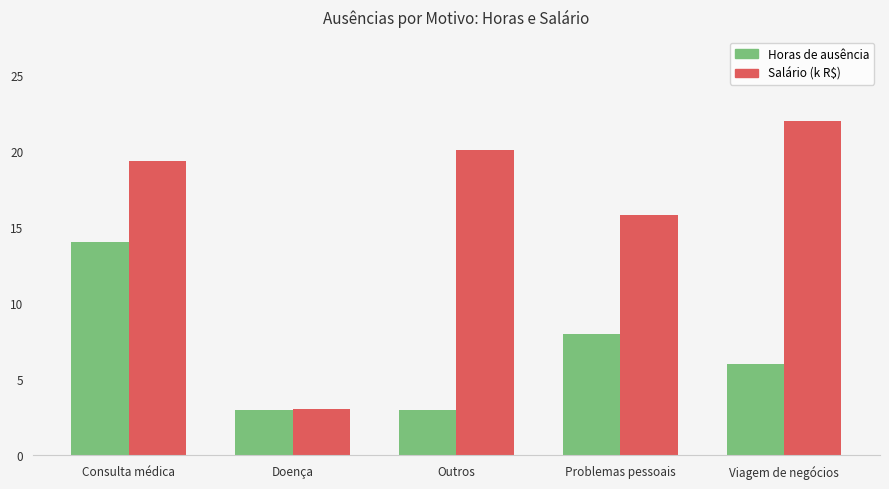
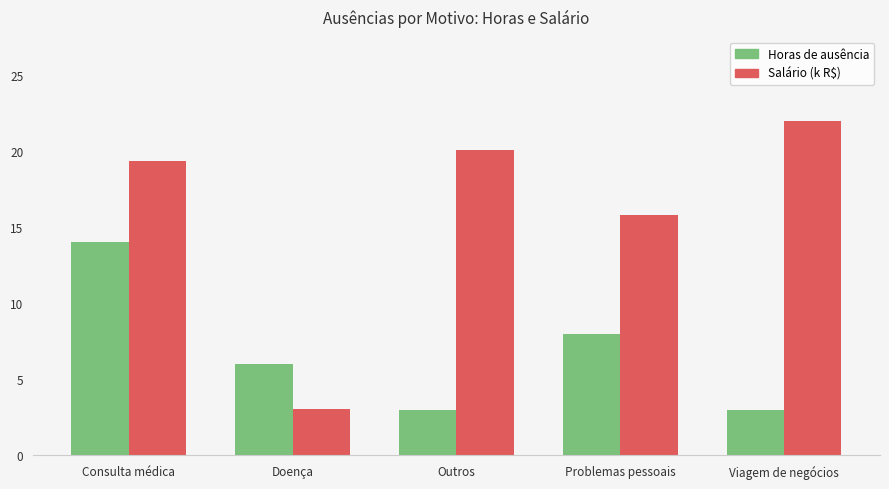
Horas de ausência, Doença: 3 -> 6
Horas de ausência, Viagem de negócios: 6 -> 3
